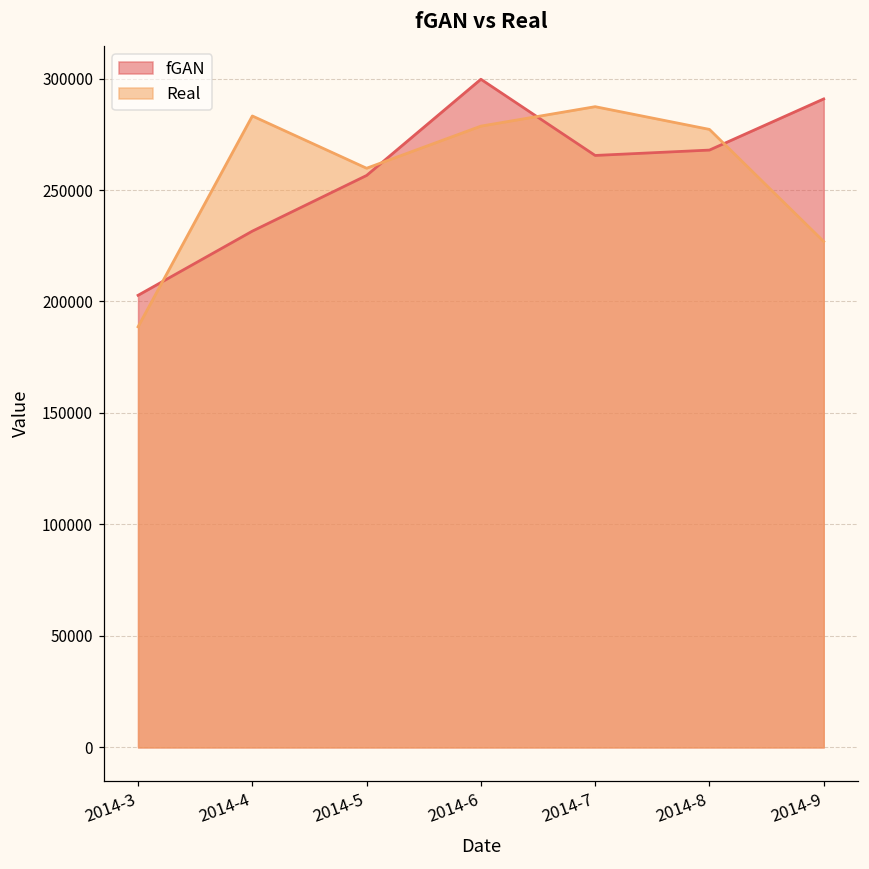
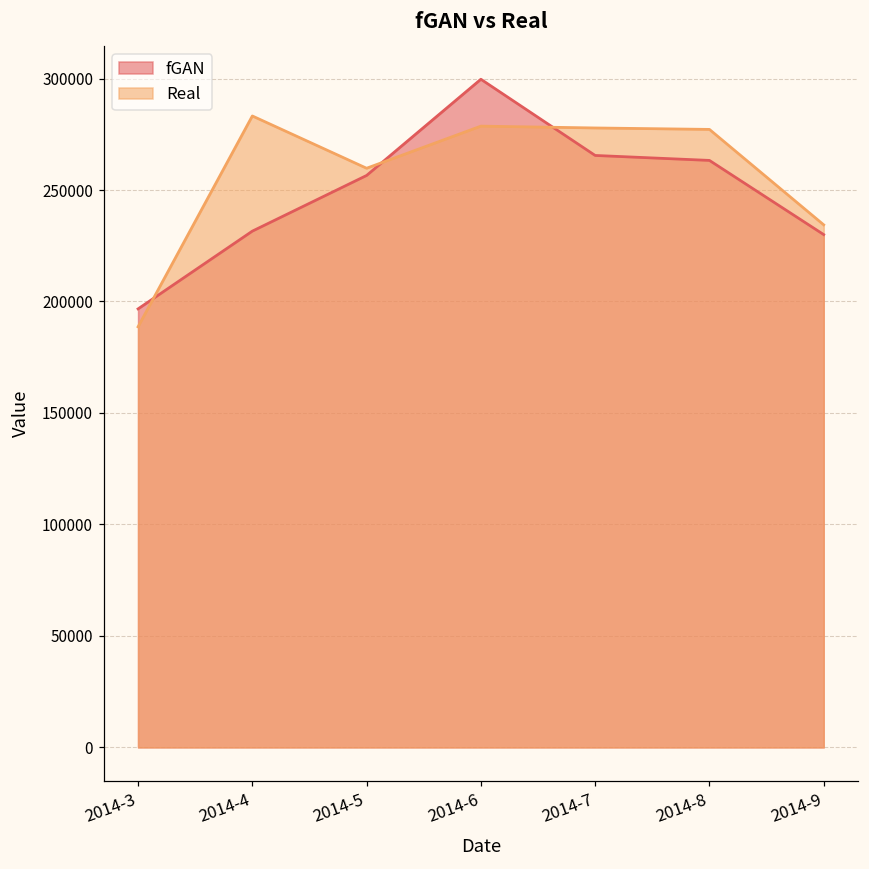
fGAN, 2014-3: 203000 -> 197000
Real, 2014-7: 287000 -> 278000
fGAN, 2014-8: 268000 -> 263000
fGAN, 2014-9: 291000 -> 230000
Real, 2014-9: 227000 -> 234000
